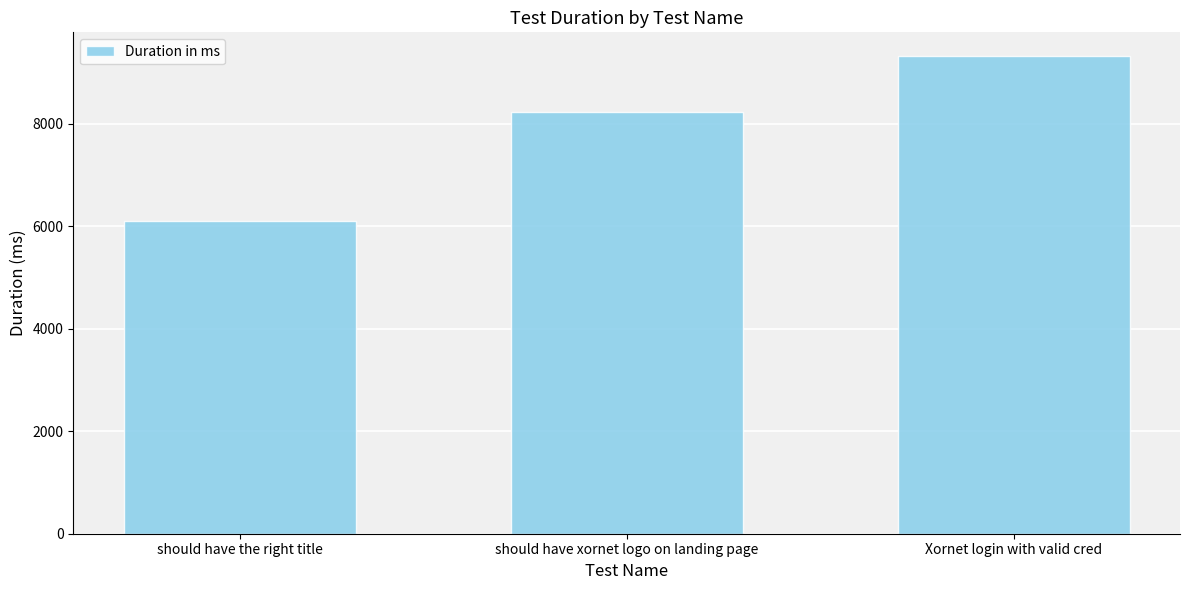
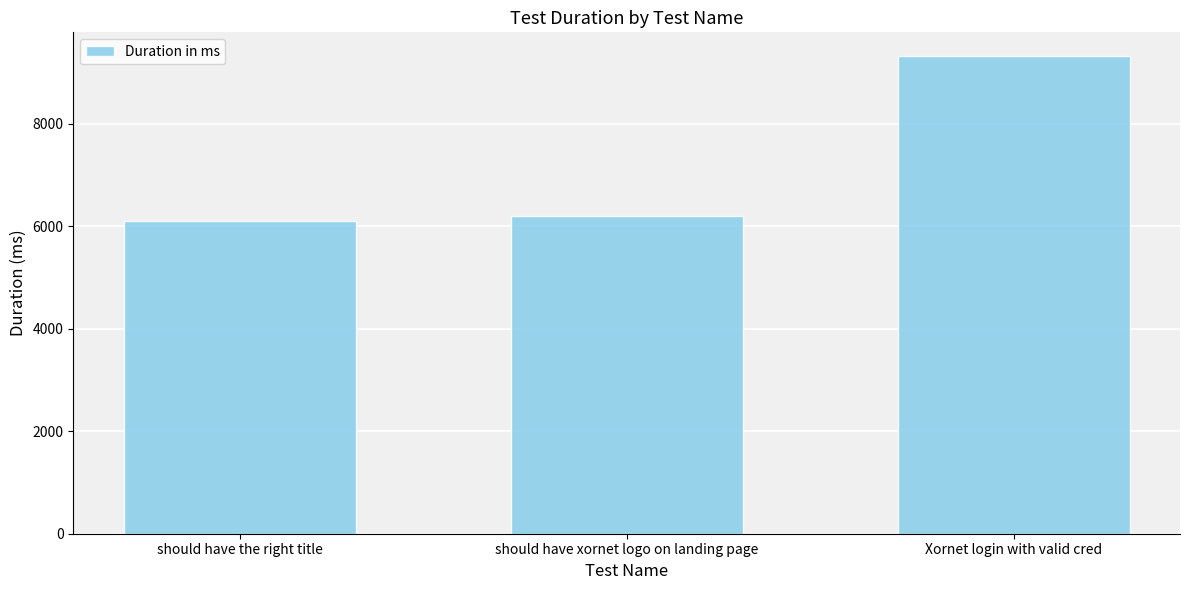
should have xornet logo on landing page: 8200 -> 6200
